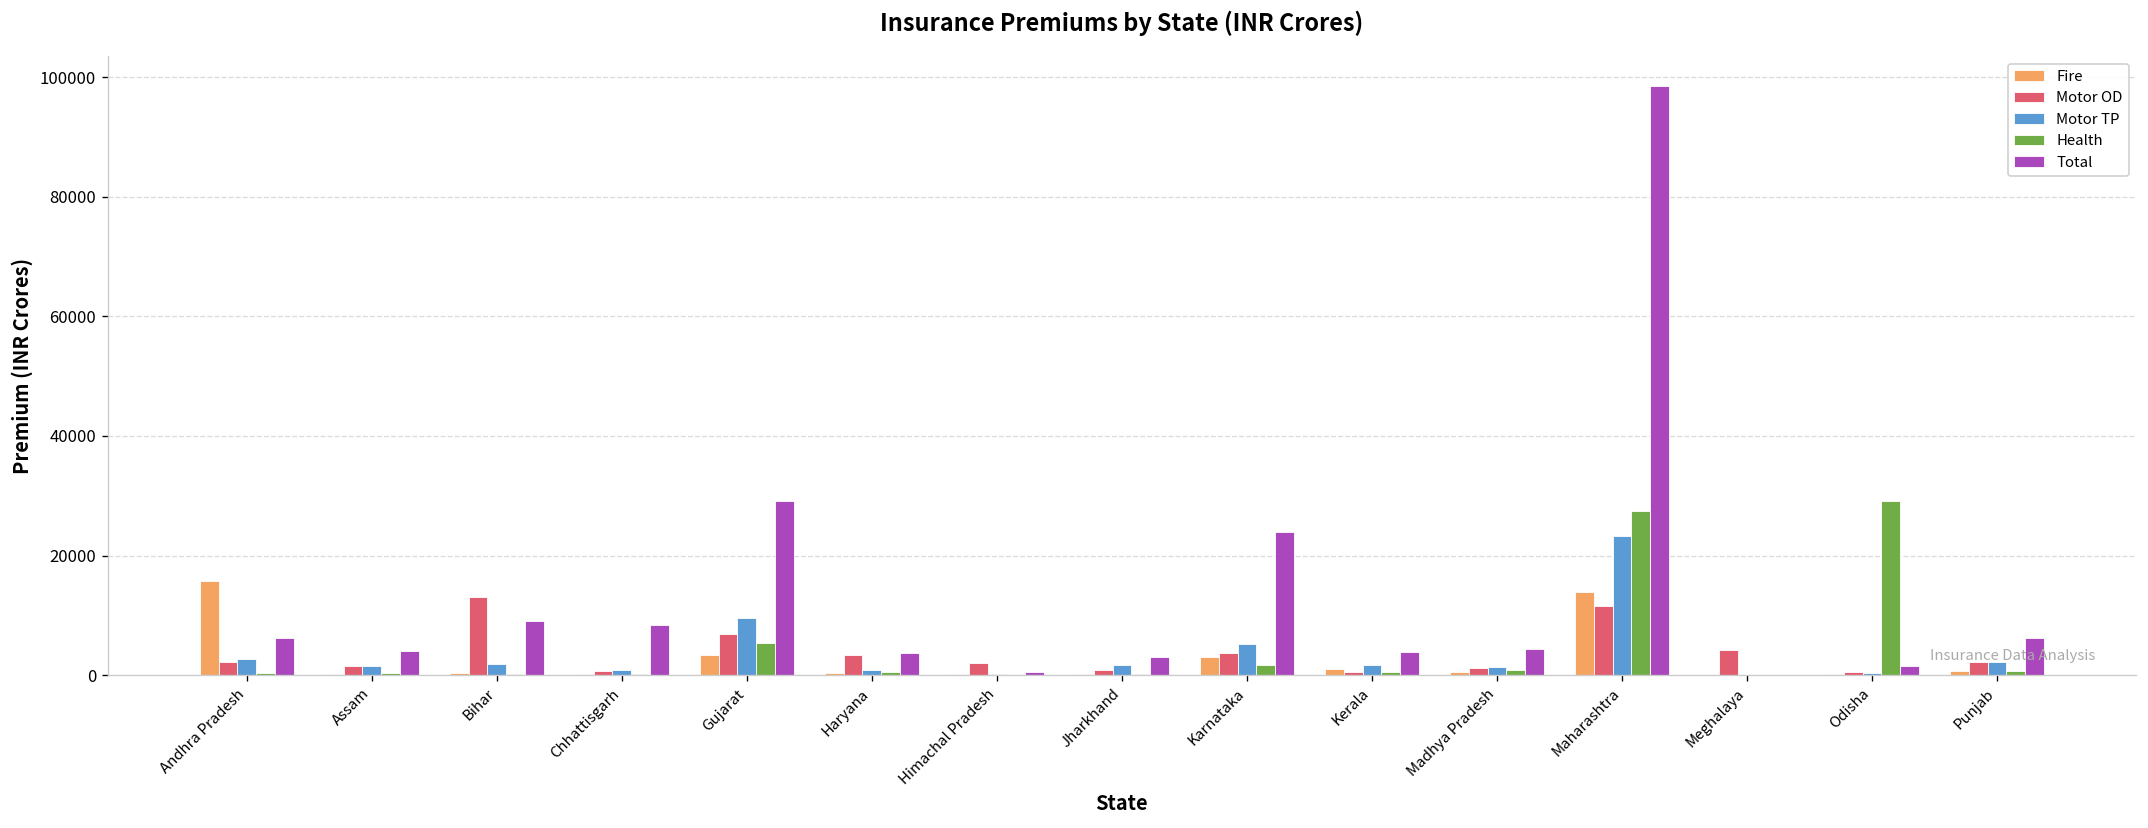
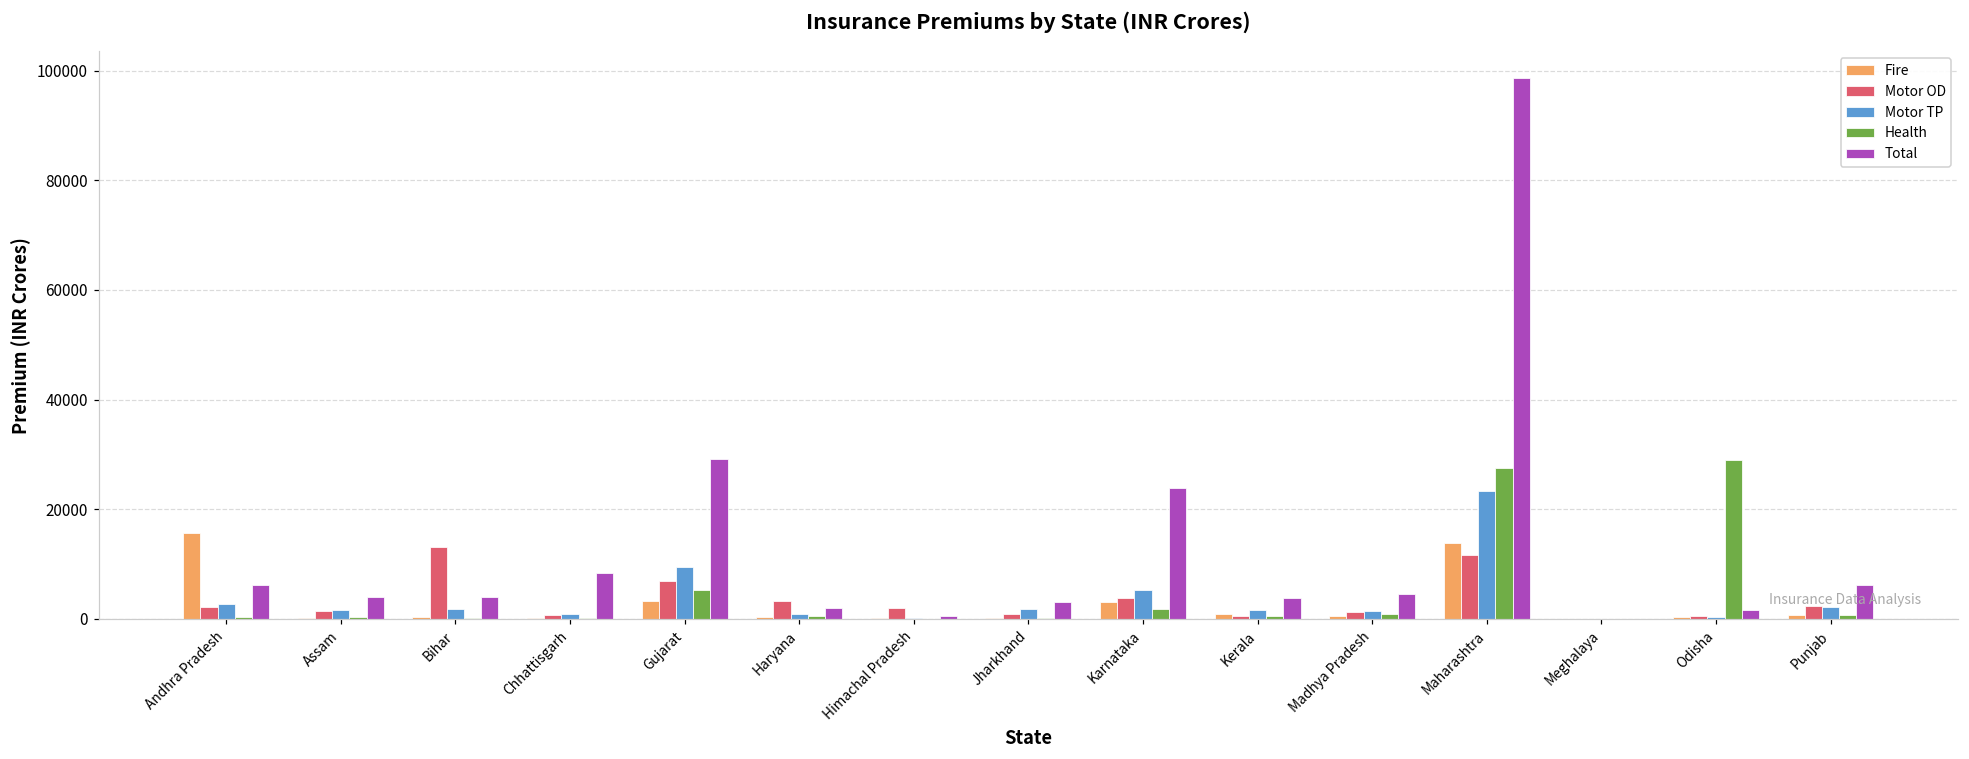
Total, Bihar: 9000 -> 4000
Total, Haryana: 4000 -> 2000
Motor OD, Meghalaya: 4000 -> 0
